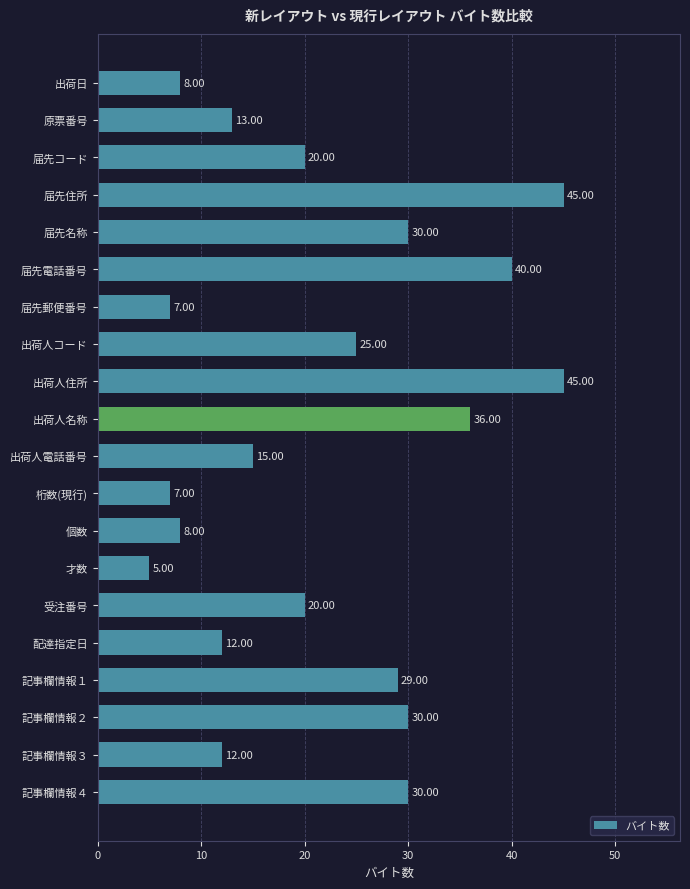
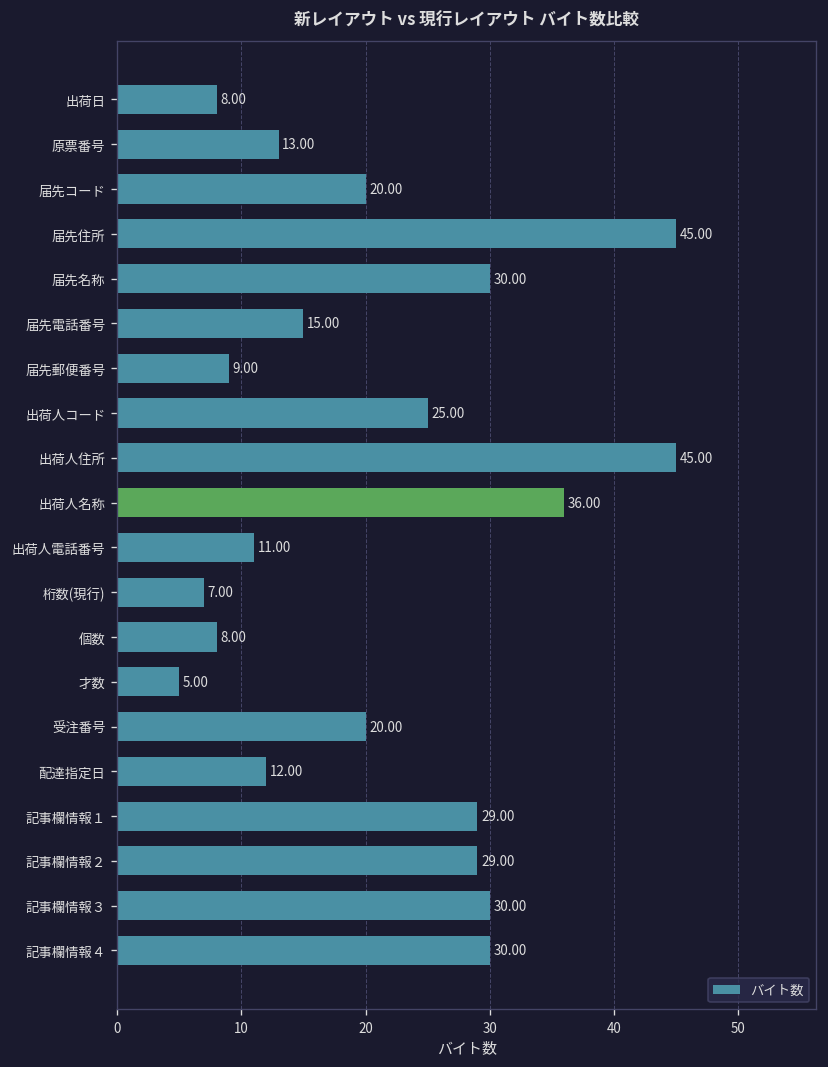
届先電話番号: 40.00 -> 15.00
届先郵便番号: 7.00 -> 9.00
出荷人電話番号: 15.00 -> 11.00
記事欄情報２: 30.00 -> 29.00
記事欄情報３: 12.00 -> 30.00
